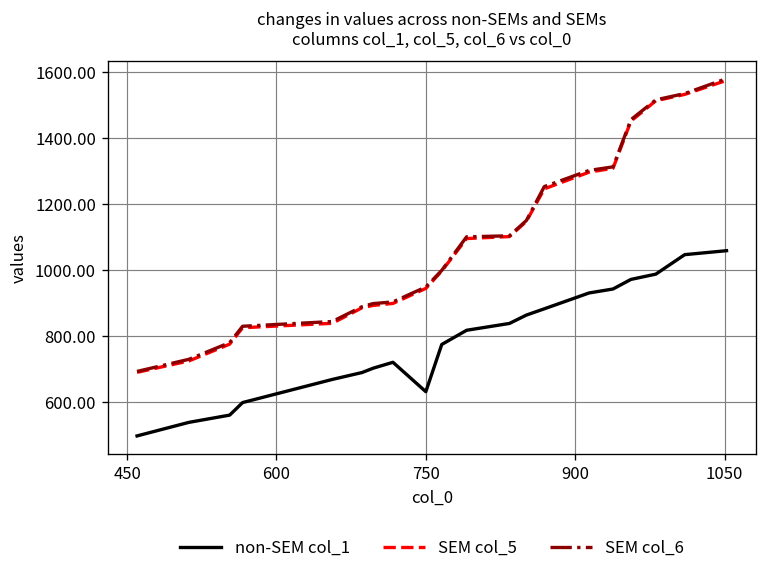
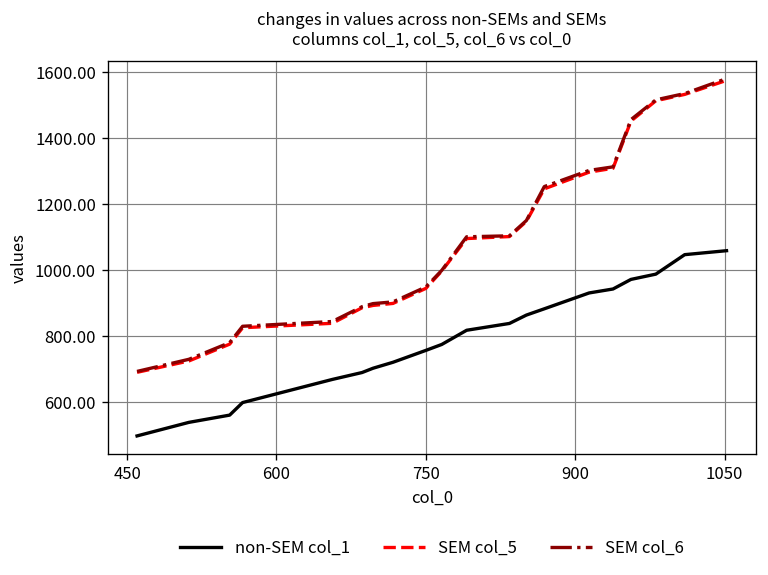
non-SEM col_1, 750: 630 -> 760
